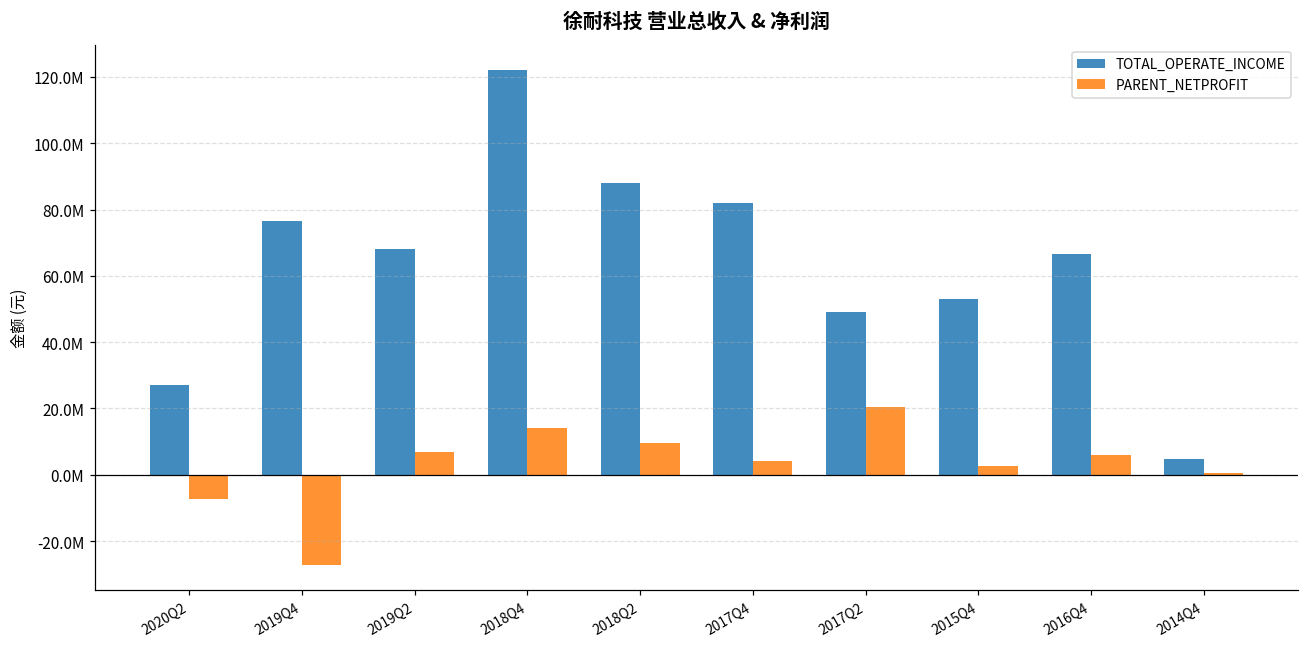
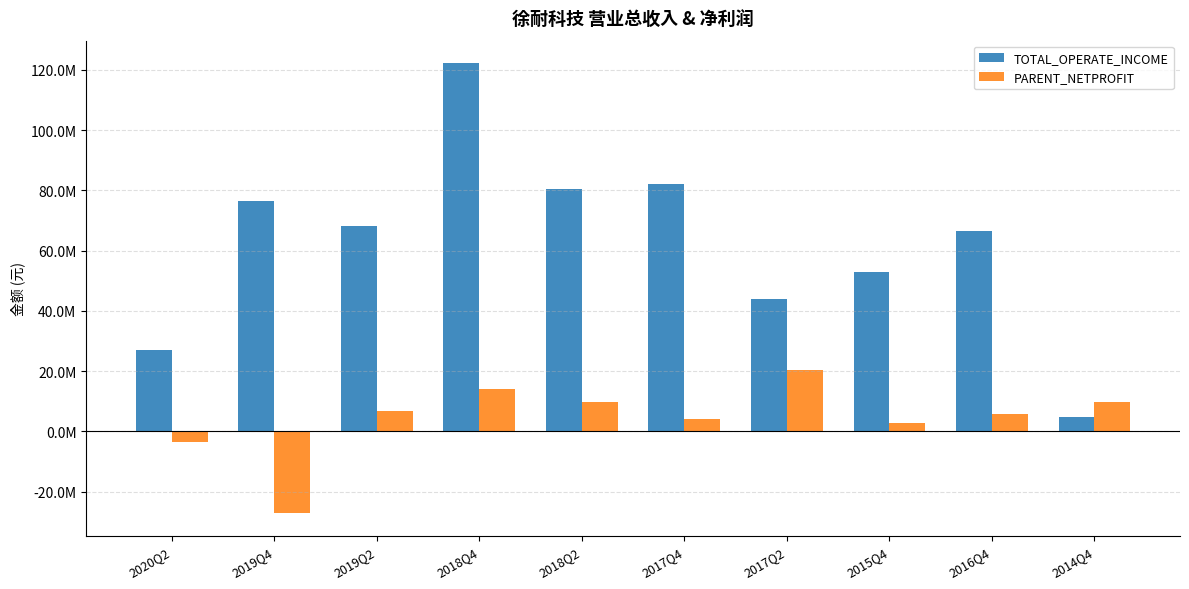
PARENT_NETPROFIT, 2020Q2: -7000000 -> -4000000
TOTAL_OPERATE_INCOME, 2018Q2: 88000000 -> 80000000
TOTAL_OPERATE_INCOME, 2017Q2: 49000000 -> 44000000
PARENT_NETPROFIT, 2014Q4: 1000000 -> 10000000
